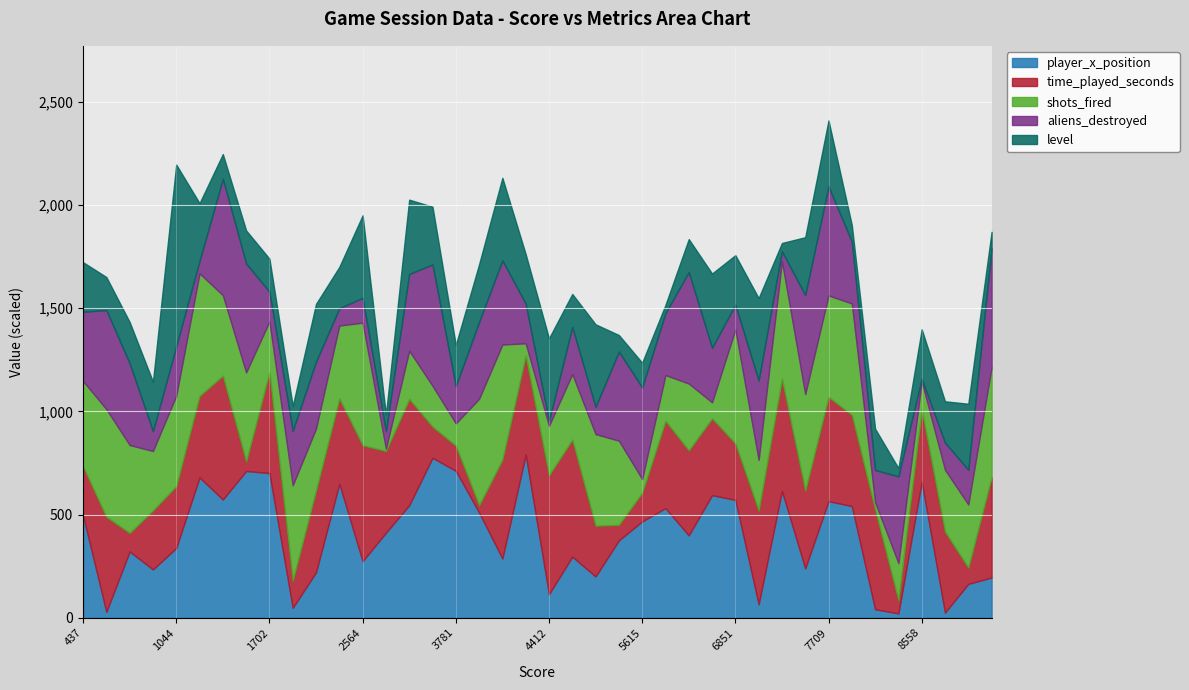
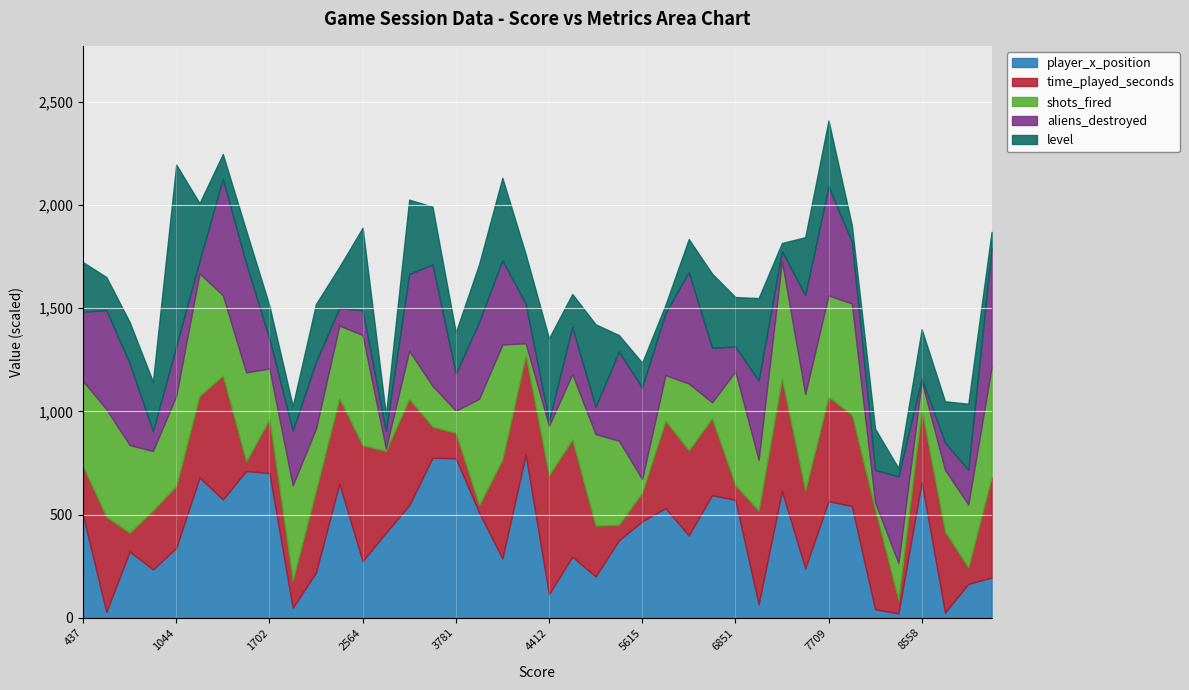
time_played_seconds, 1702: 490 -> 260
shots_fired, 2564: 590 -> 530
player_x_position, 3781: 710 -> 770
time_played_seconds, 6851: 270 -> 70
